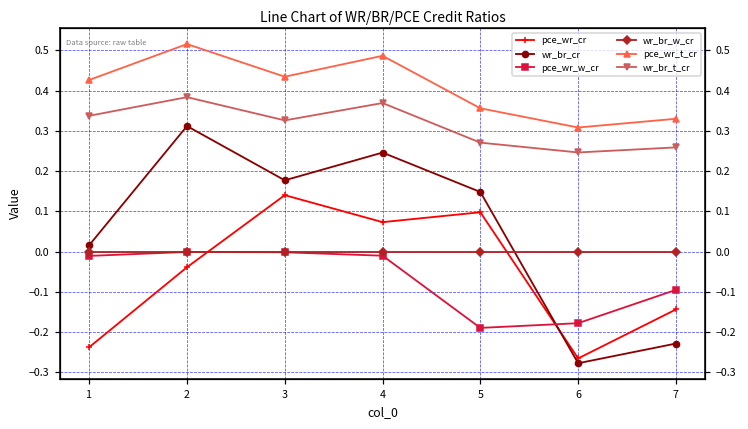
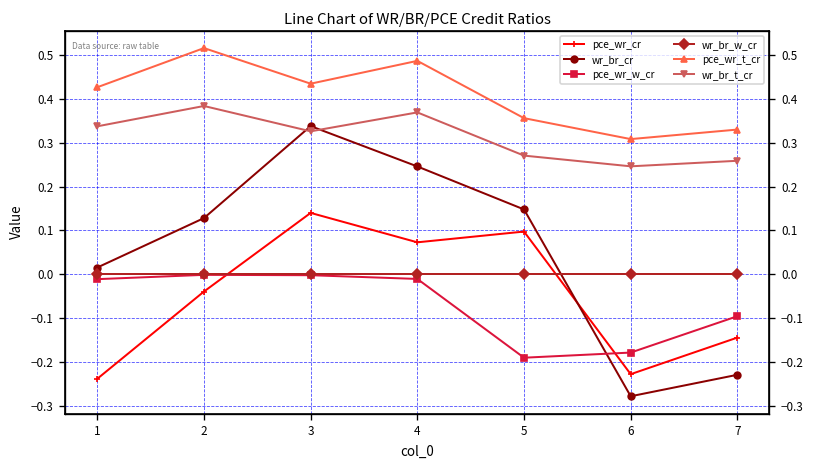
wr_br_cr, 2: 0.31 -> 0.13
wr_br_cr, 3: 0.18 -> 0.34
pce_wr_cr, 6: -0.27 -> -0.23
